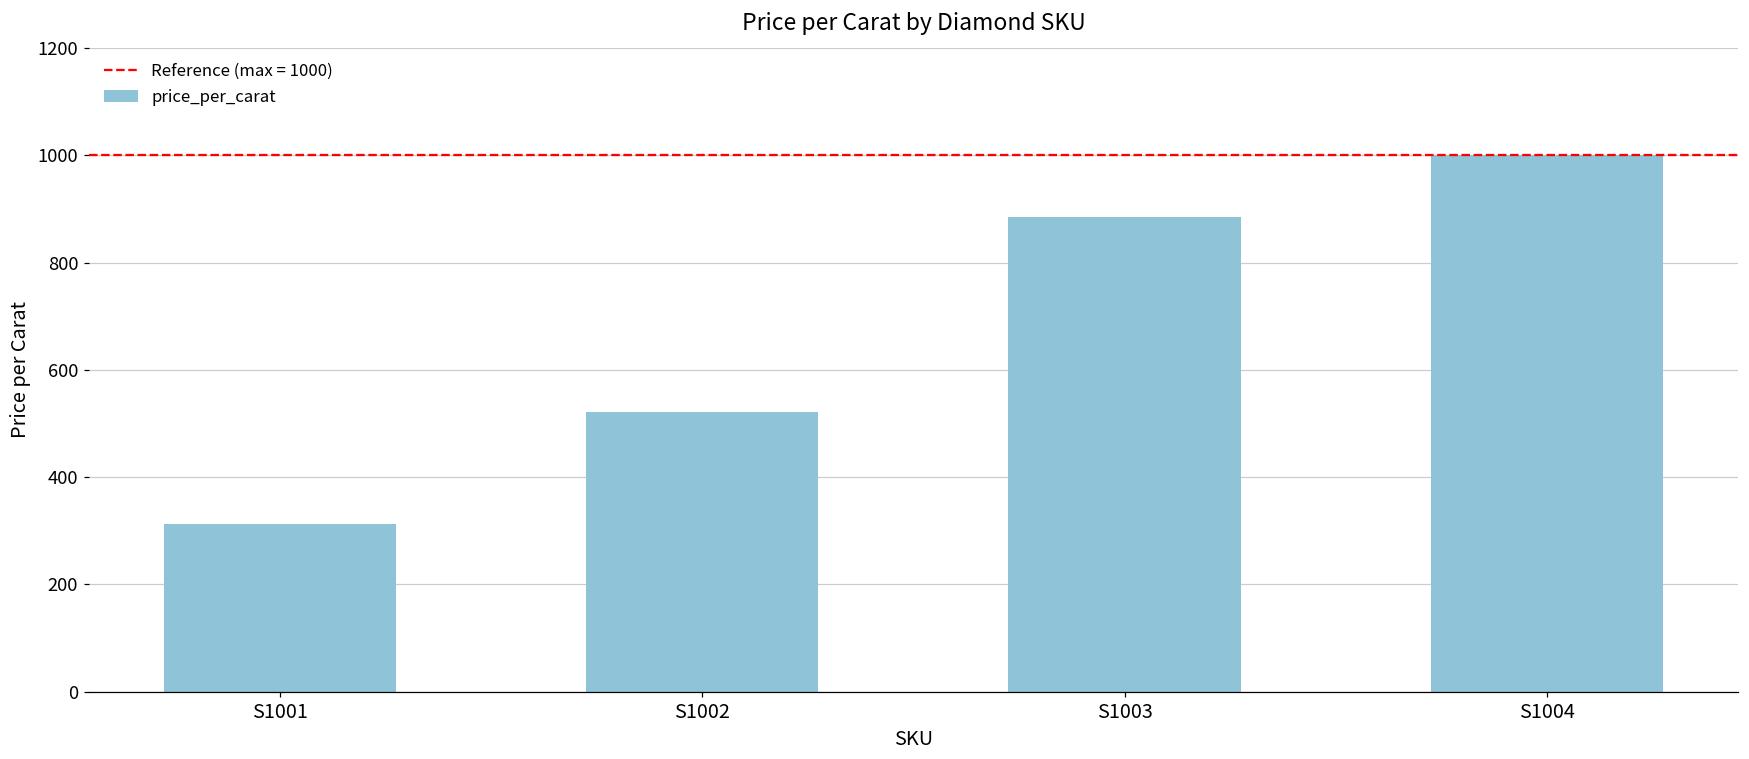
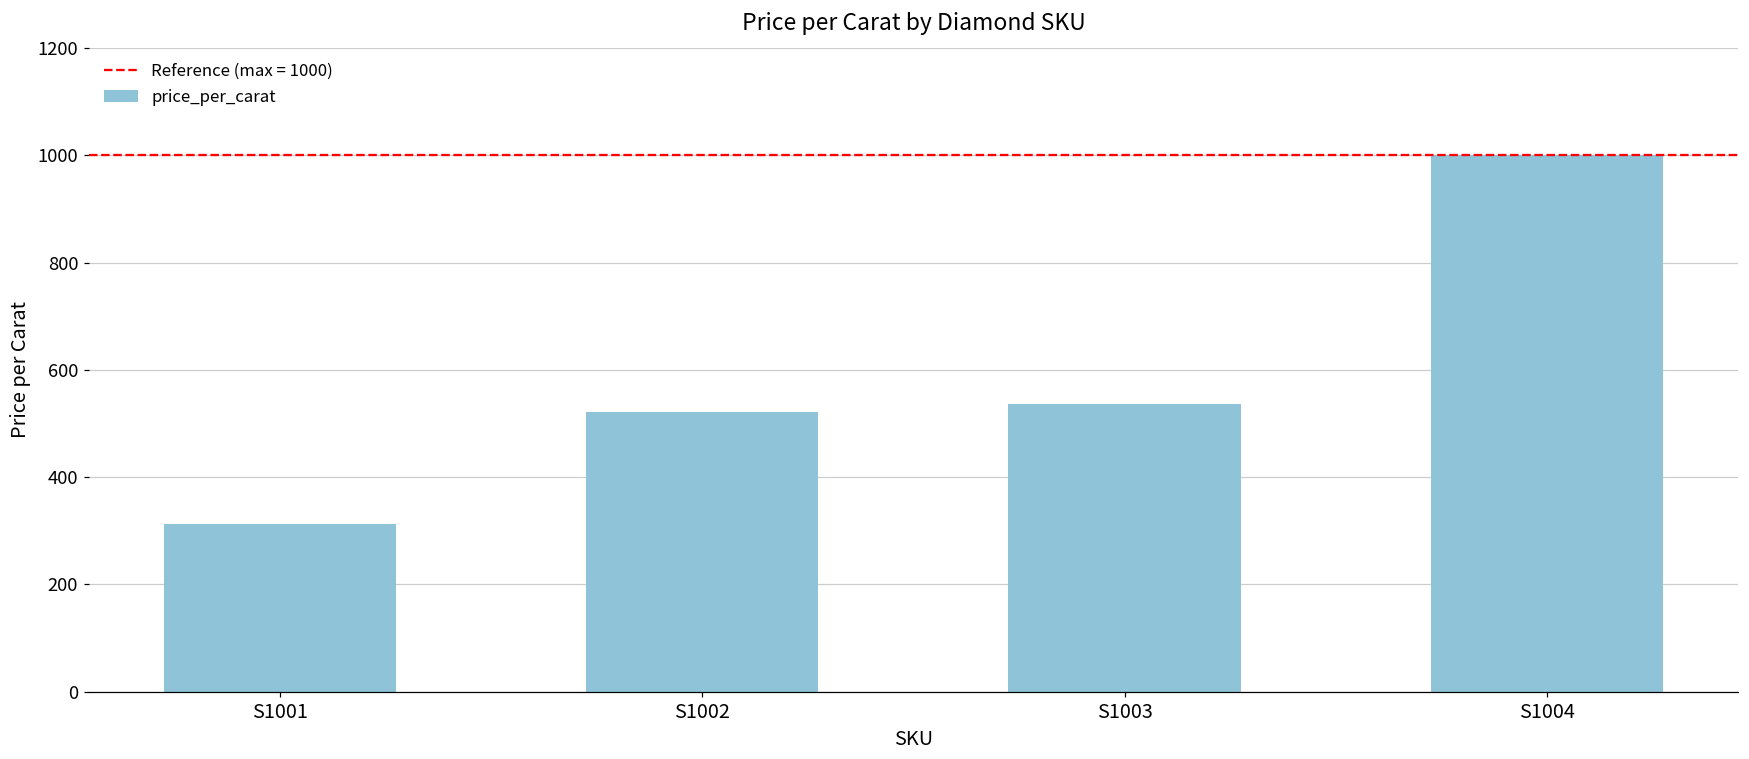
S1003: 890 -> 540
